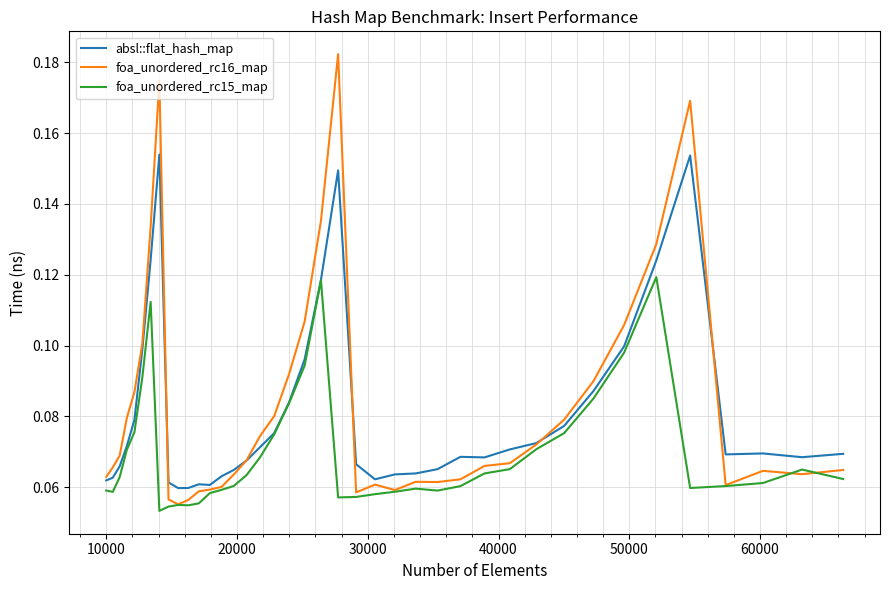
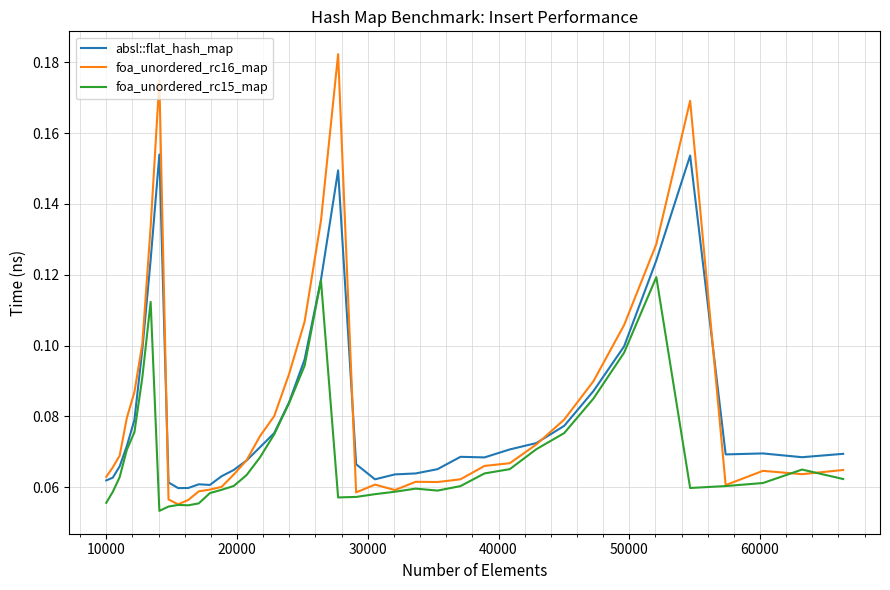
foa_unordered_rc15_map, 10000: 0.059 -> 0.056
